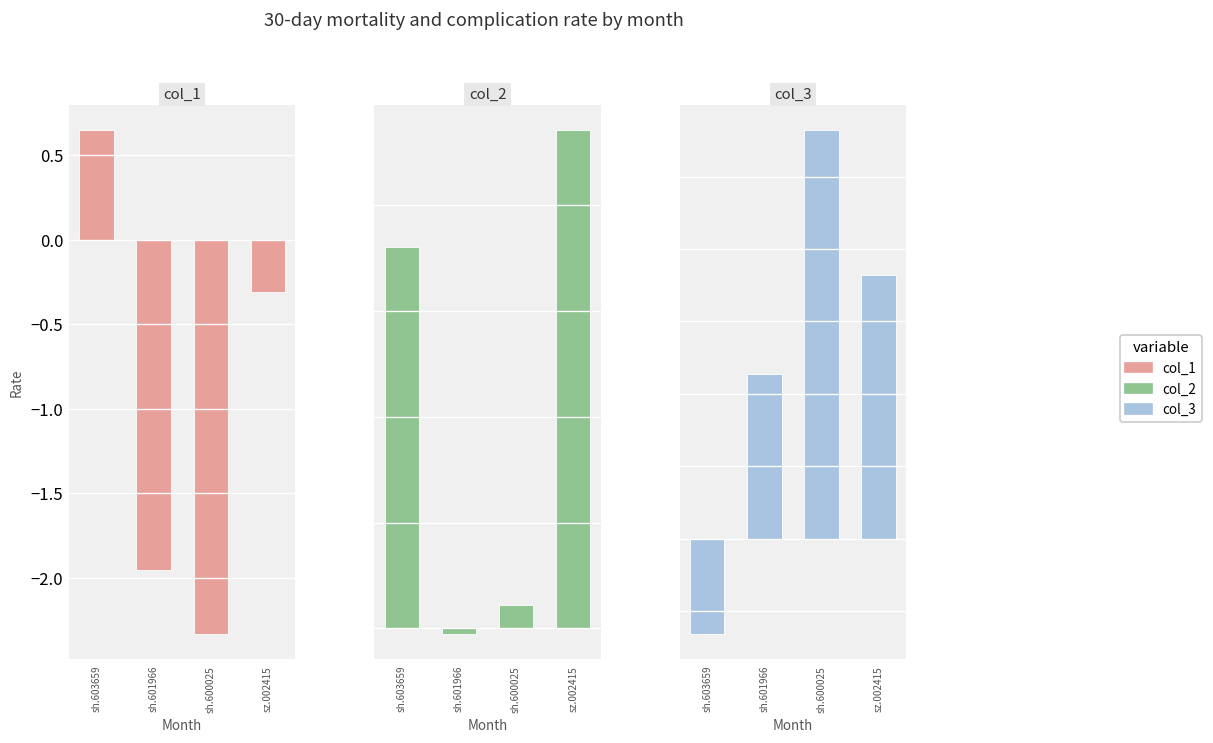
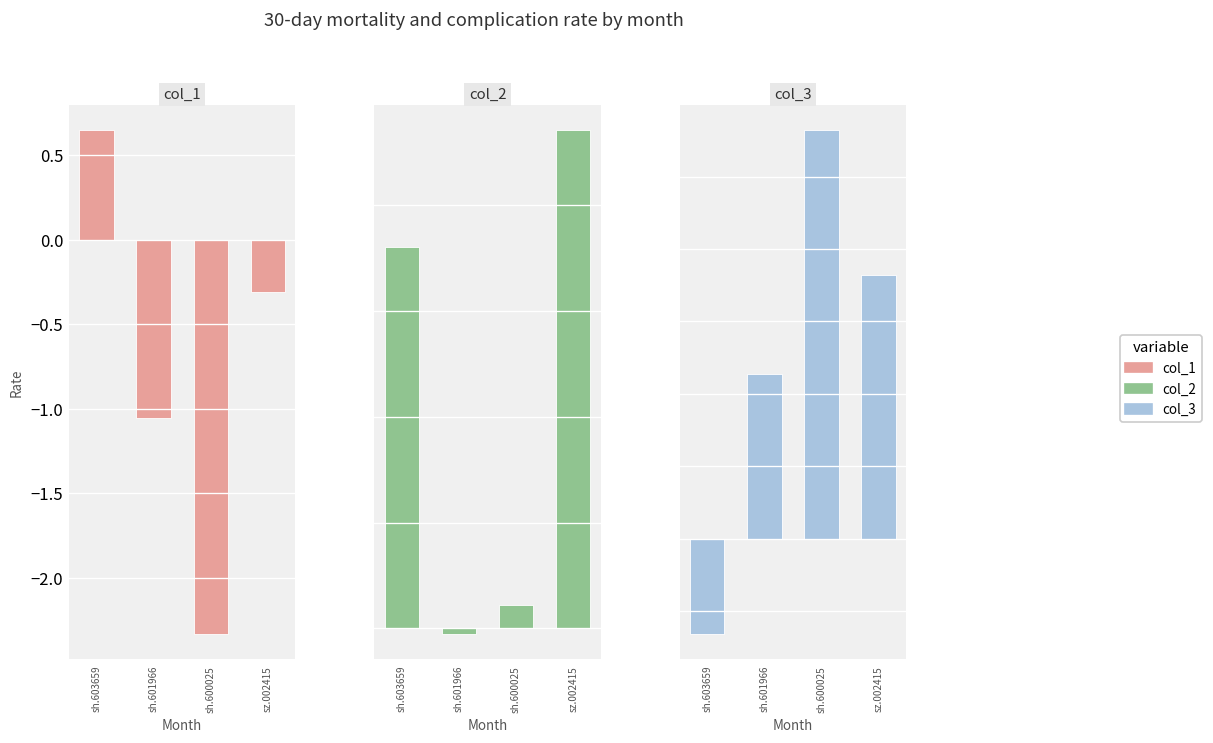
col_1, sh.601966: -1.96 -> -1.05
